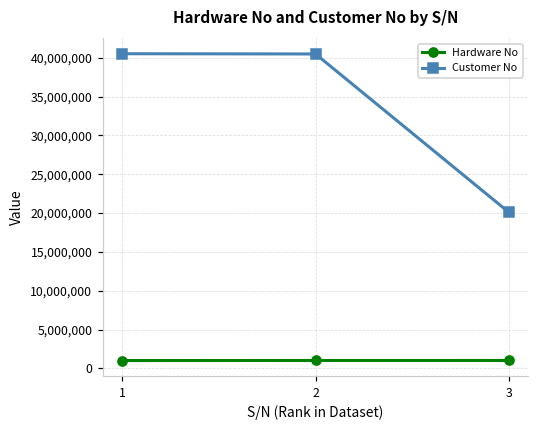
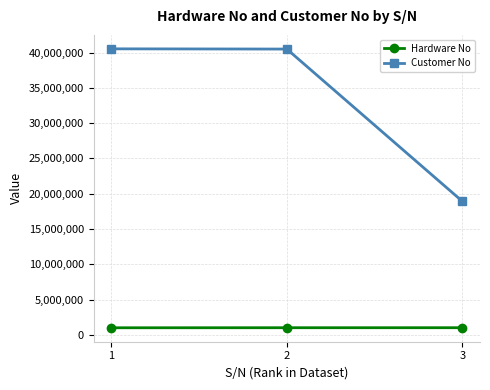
Customer No, 3: 20,000,000 -> 19,000,000
